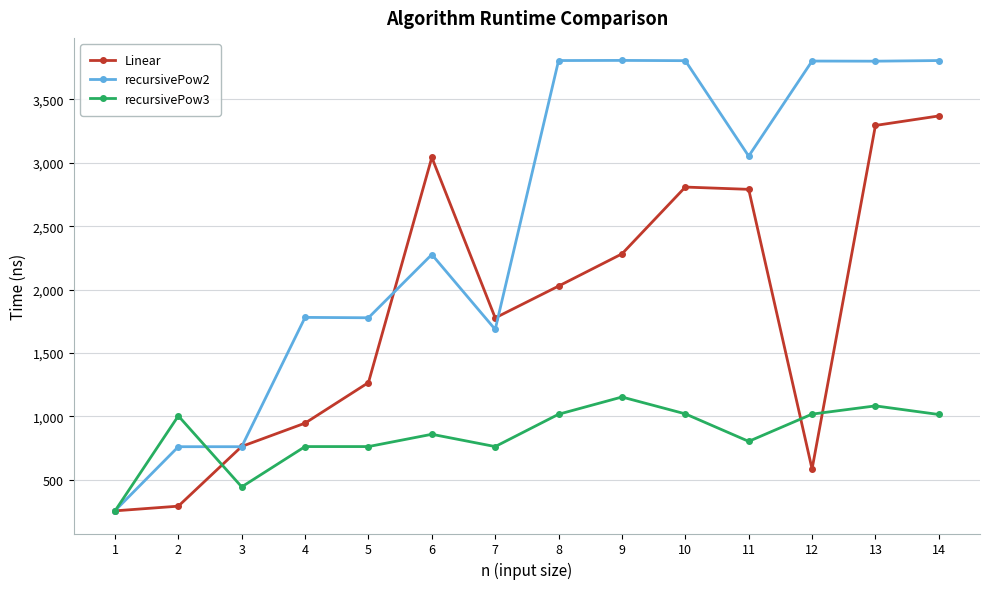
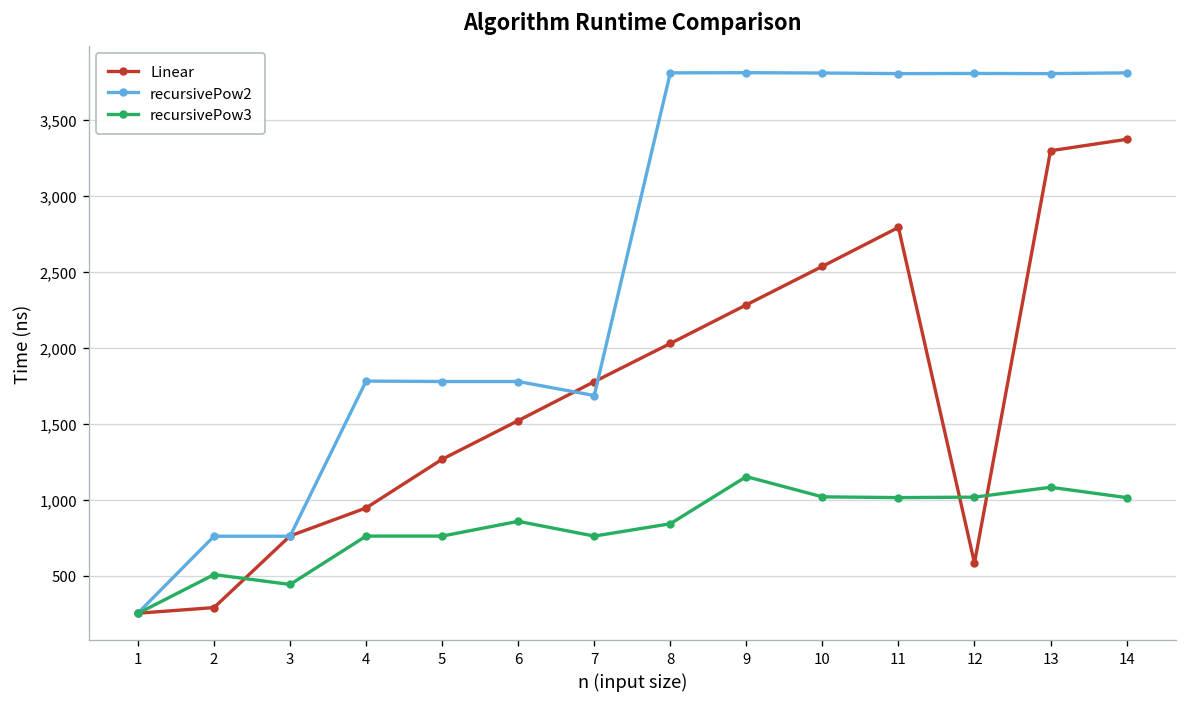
recursivePow3, 2: 1,000 -> 510
Linear, 6: 3,040 -> 1,520
recursivePow2, 6: 2,280 -> 1,780
recursivePow3, 8: 1,020 -> 840
Linear, 10: 2,810 -> 2,540
recursivePow2, 11: 3,050 -> 3,800
recursivePow3, 11: 800 -> 1,020
